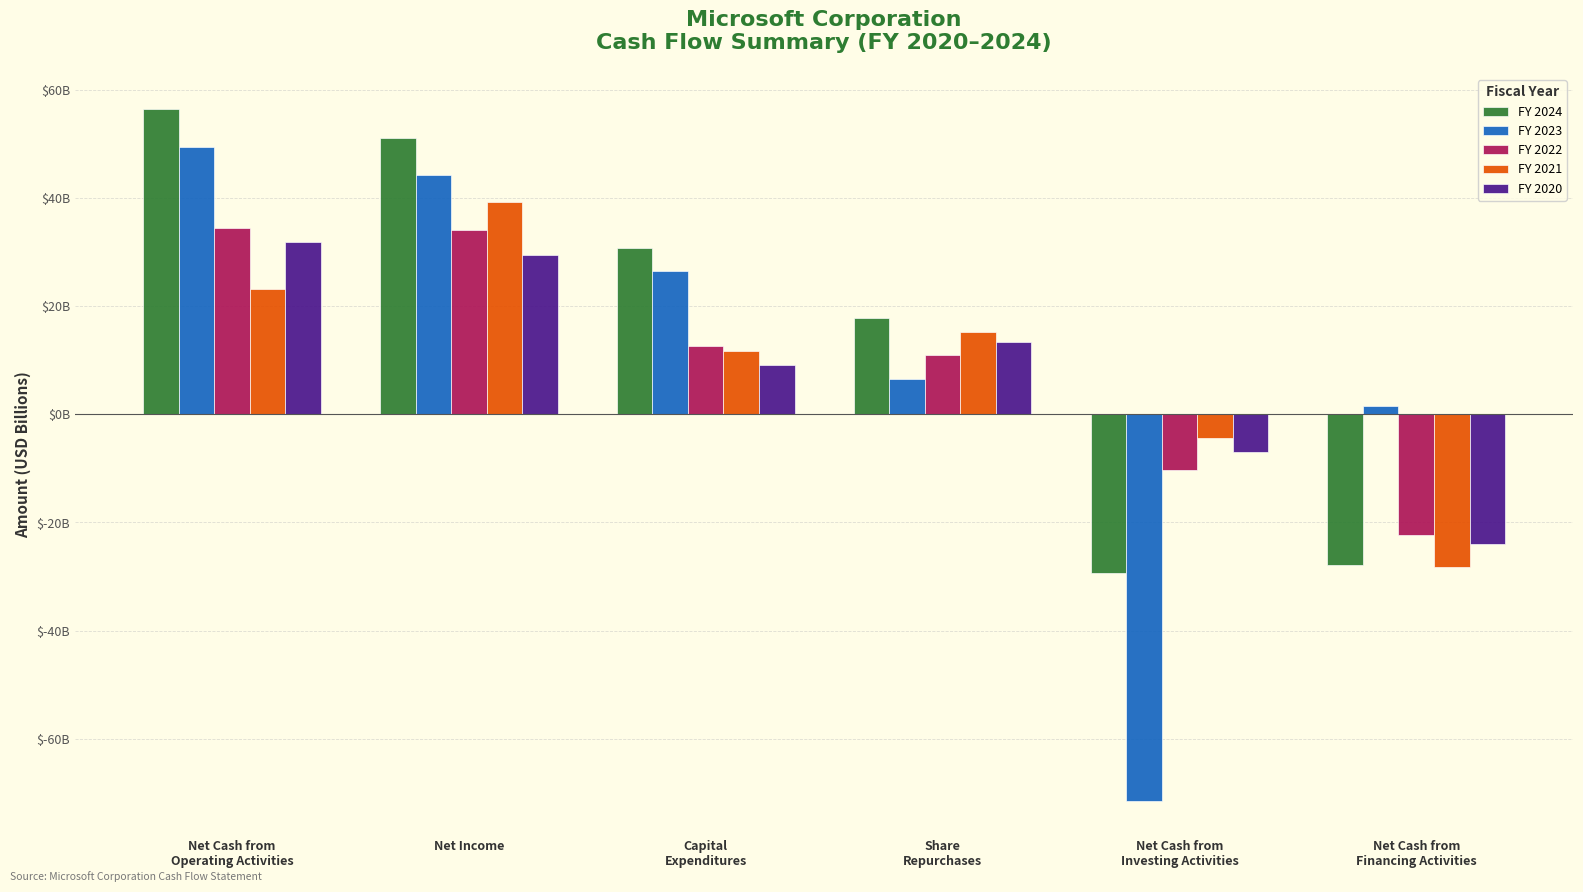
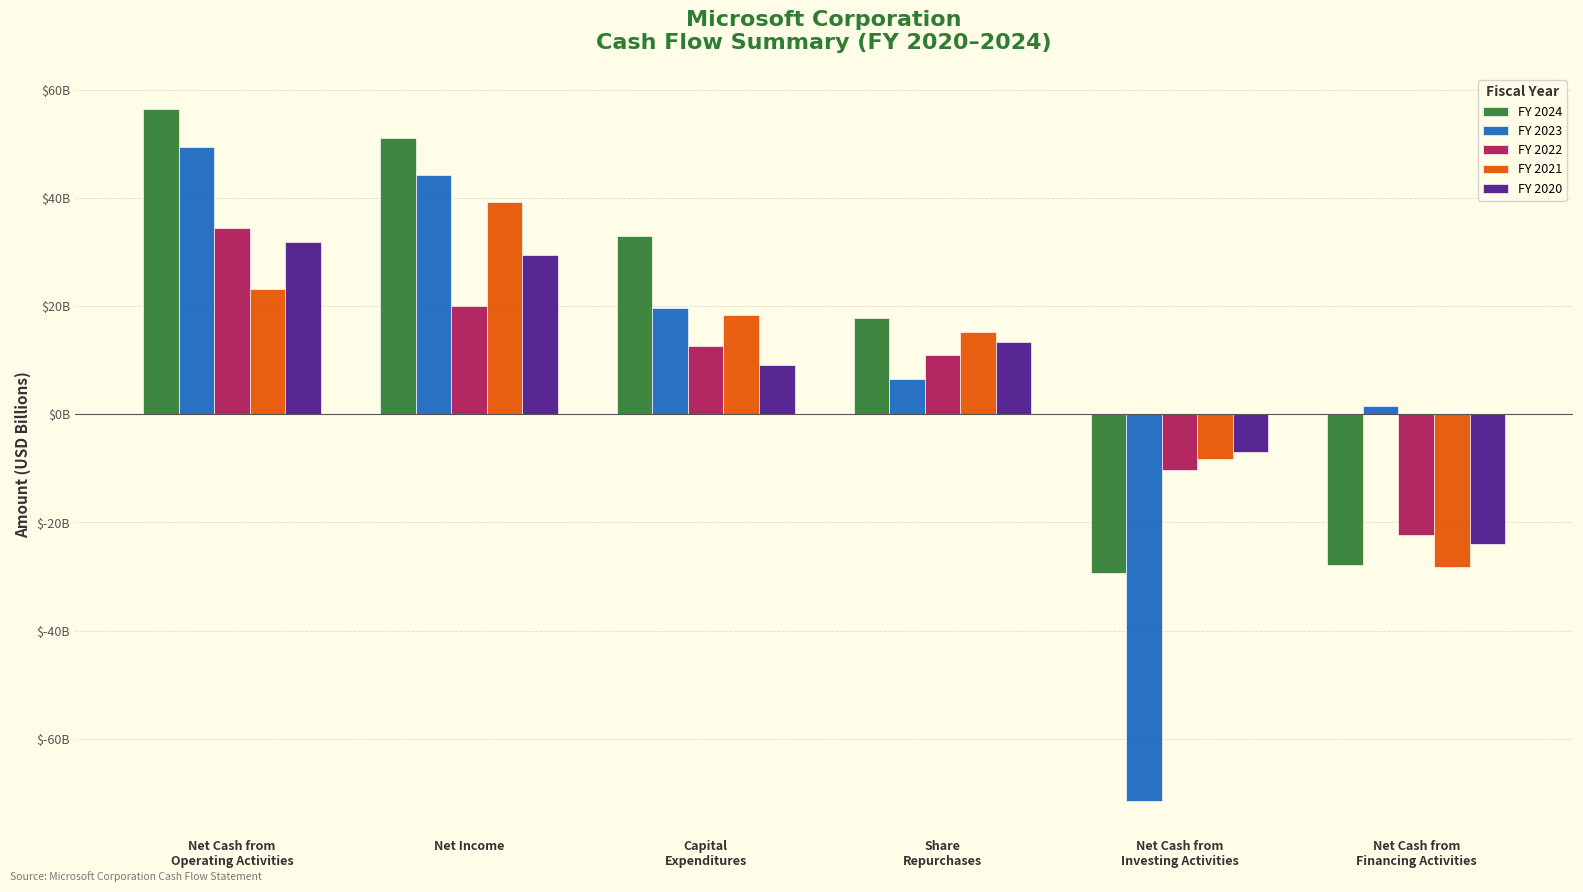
FY 2022, Net Income: $34000000000 -> $20000000000
FY 2024, Capital Expenditures: $31000000000 -> $33000000000
FY 2023, Capital Expenditures: $27000000000 -> $20000000000
FY 2021, Capital Expenditures: $12000000000 -> $18000000000
FY 2021, Net Cash from Investing Activities: $-4000000000 -> $-8000000000
